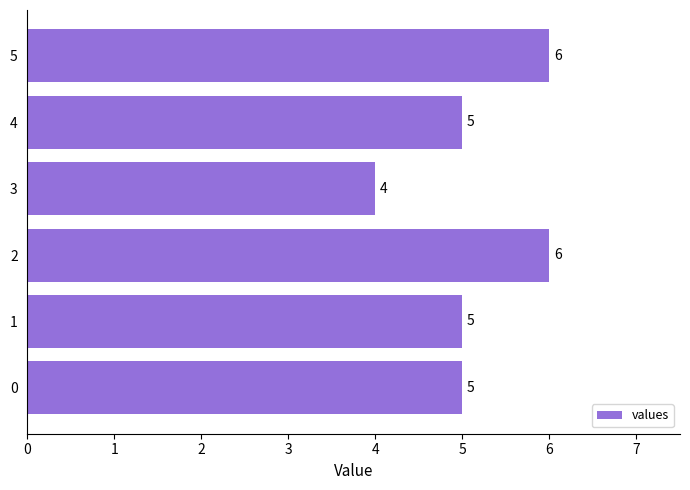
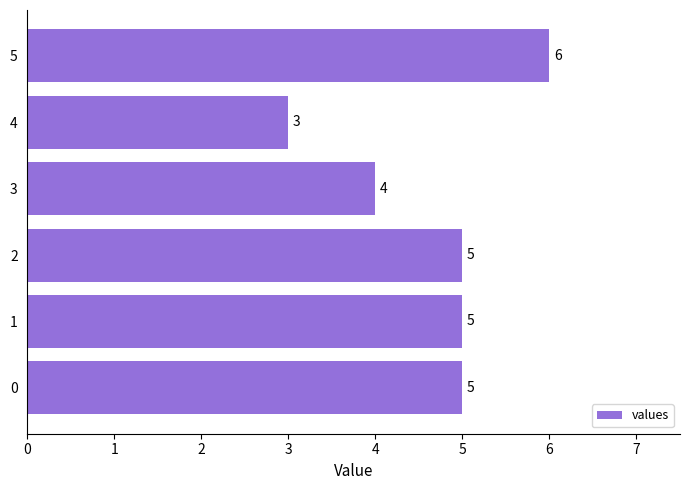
4: 5 -> 3
2: 6 -> 5
